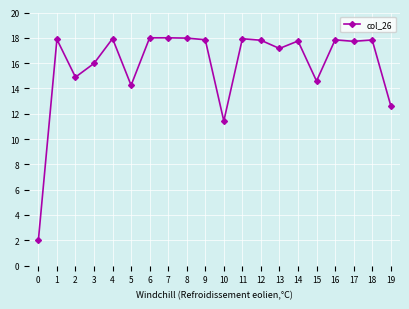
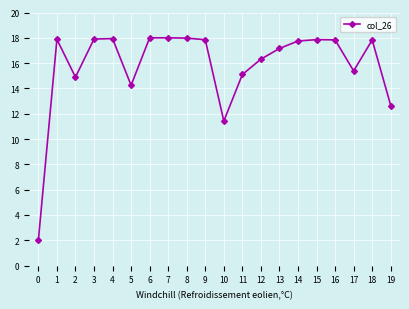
3: 16.0 -> 17.9
11: 17.9 -> 15.1
12: 17.8 -> 16.3
15: 14.6 -> 17.9
17: 17.7 -> 15.4
